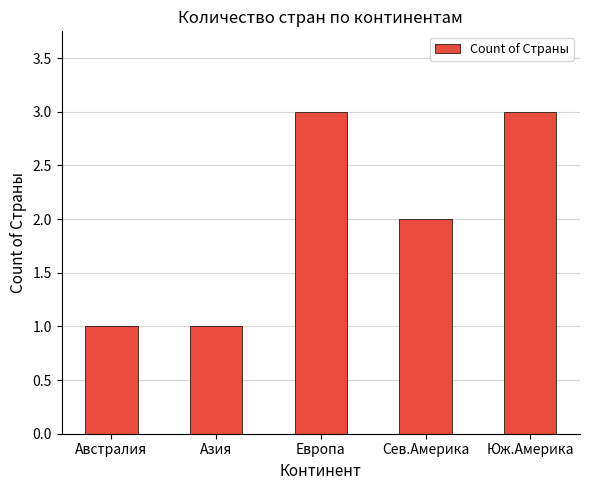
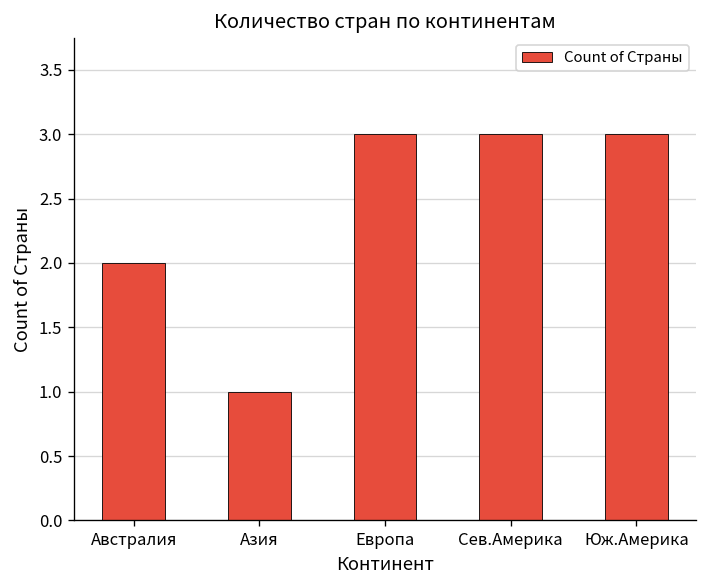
Австралия: 1 -> 2
Сев.Америка: 2 -> 3
